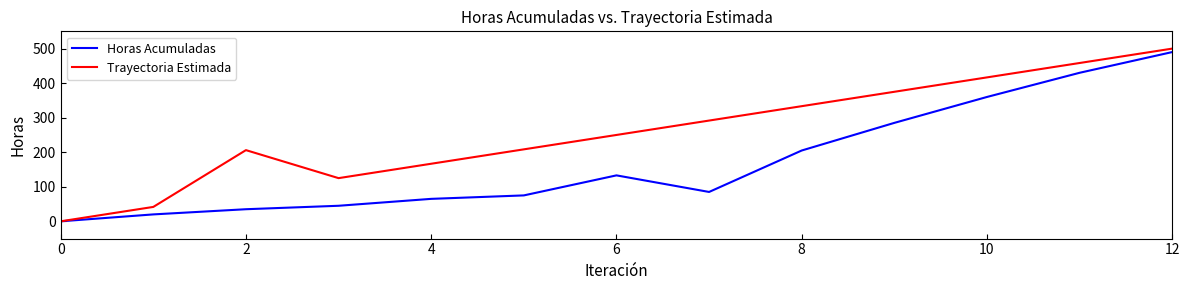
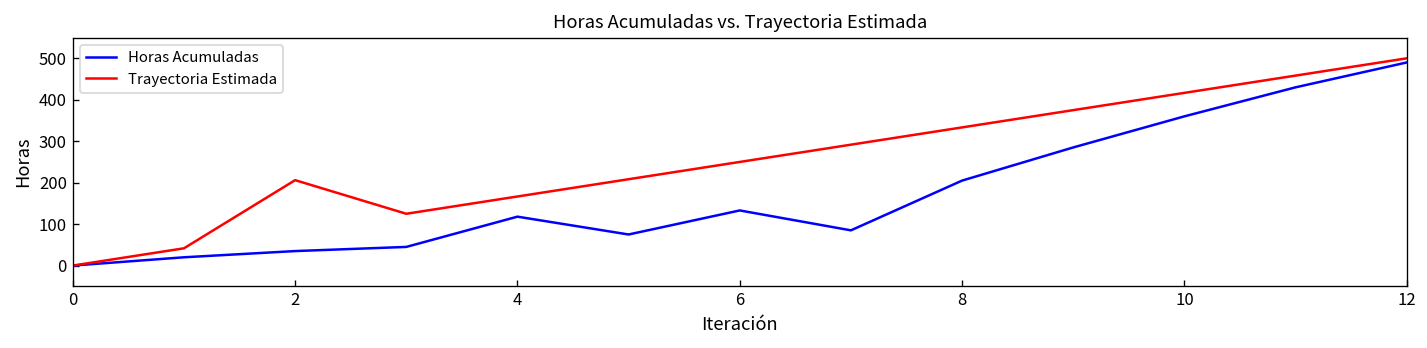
Horas Acumuladas, 4: 70 -> 120
